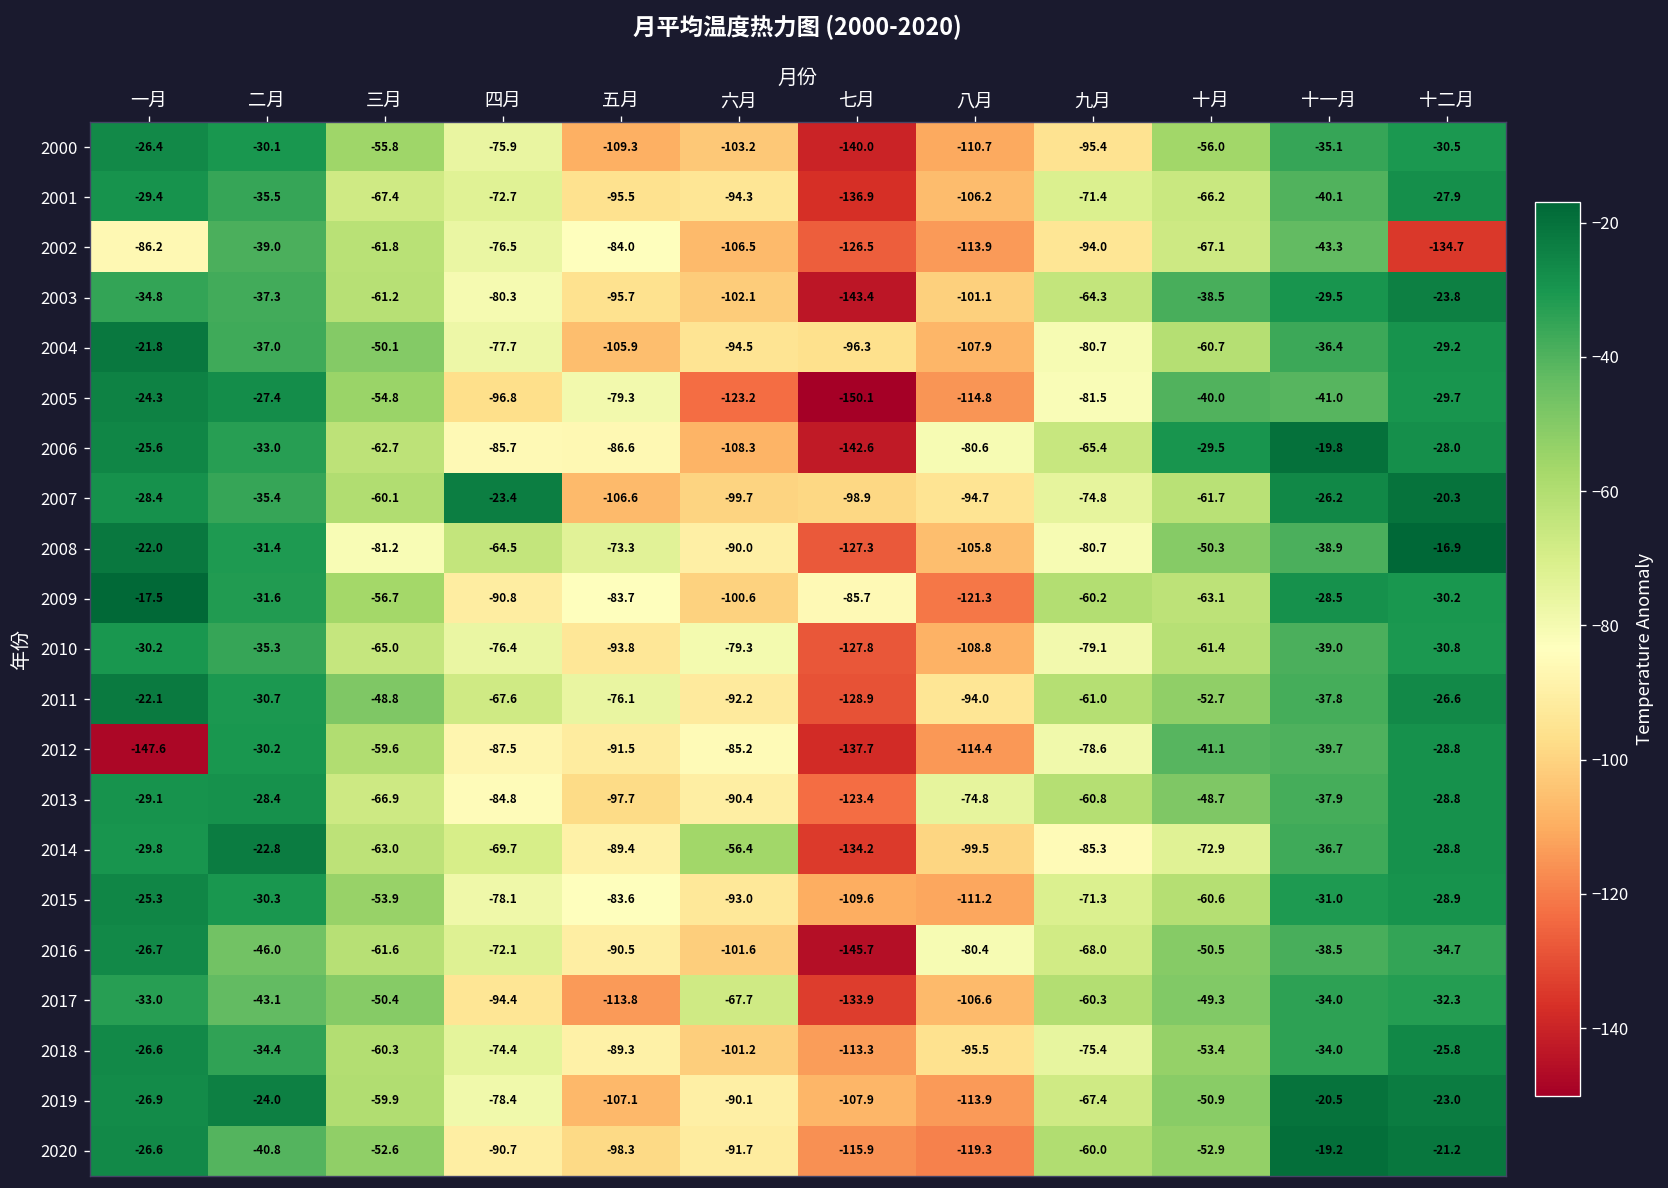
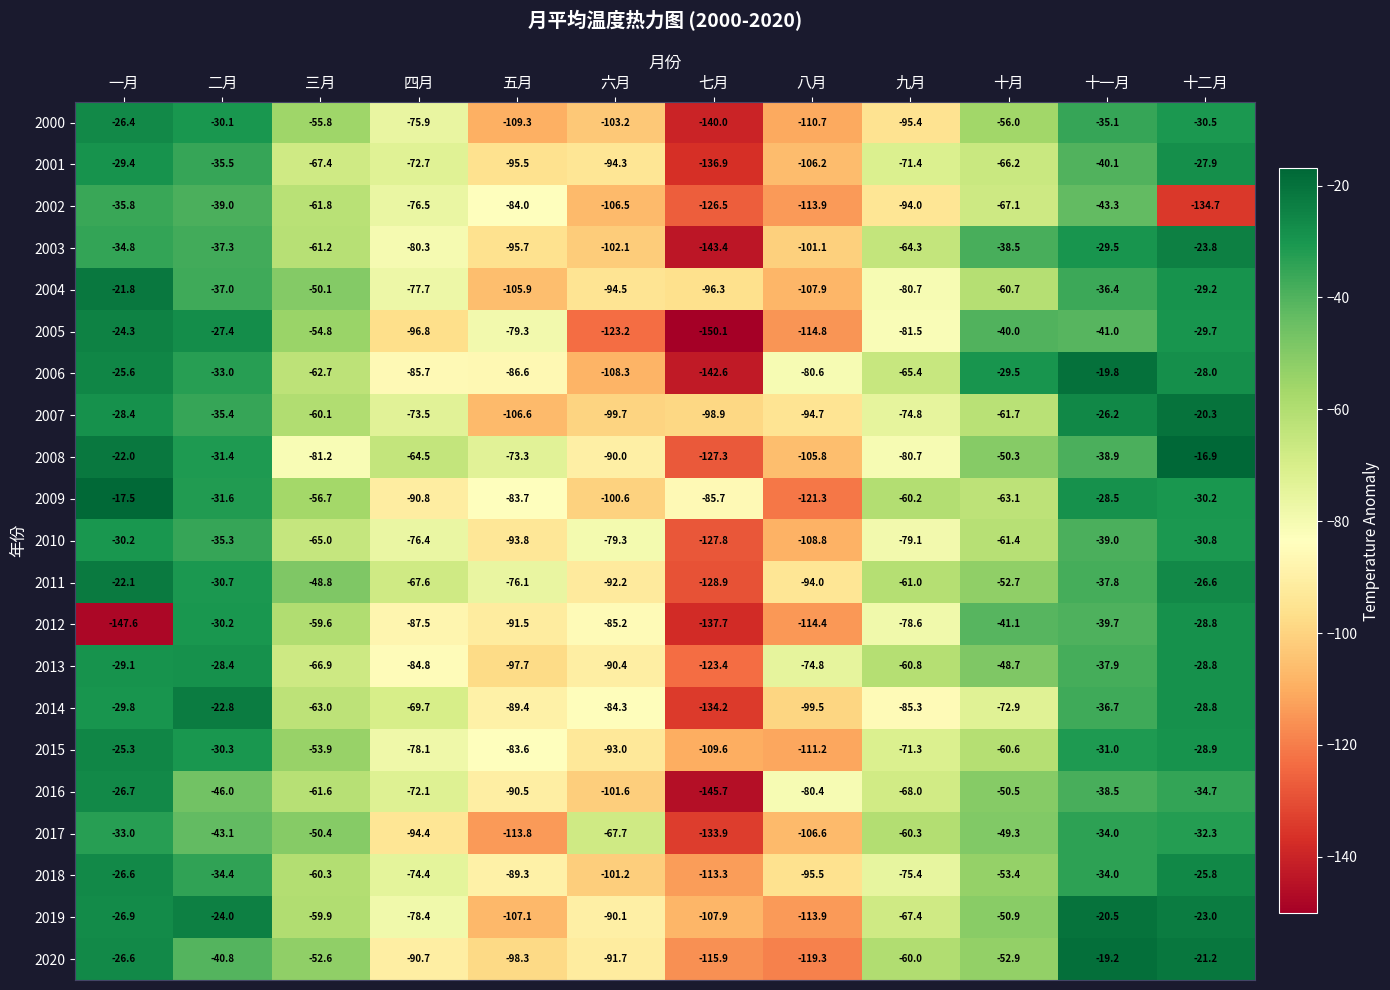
2002, 一月: -86.2 -> -35.8
2007, 四月: -23.4 -> -73.5
2014, 六月: -56.4 -> -84.3
